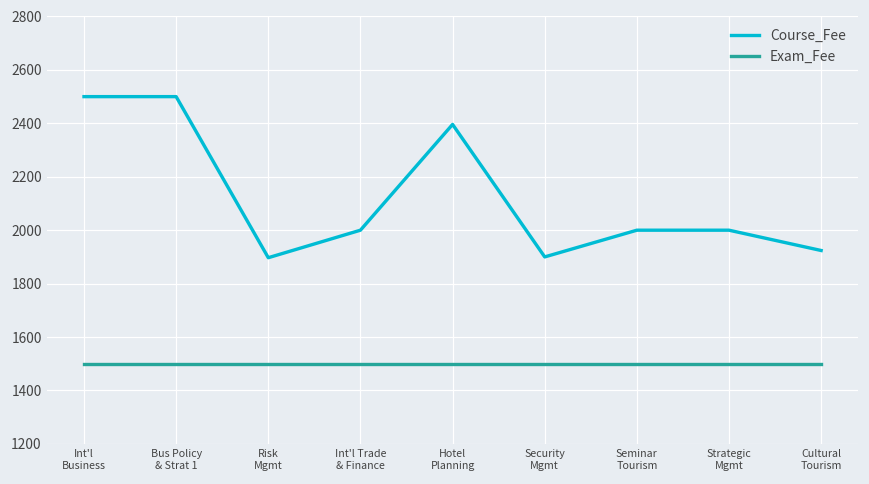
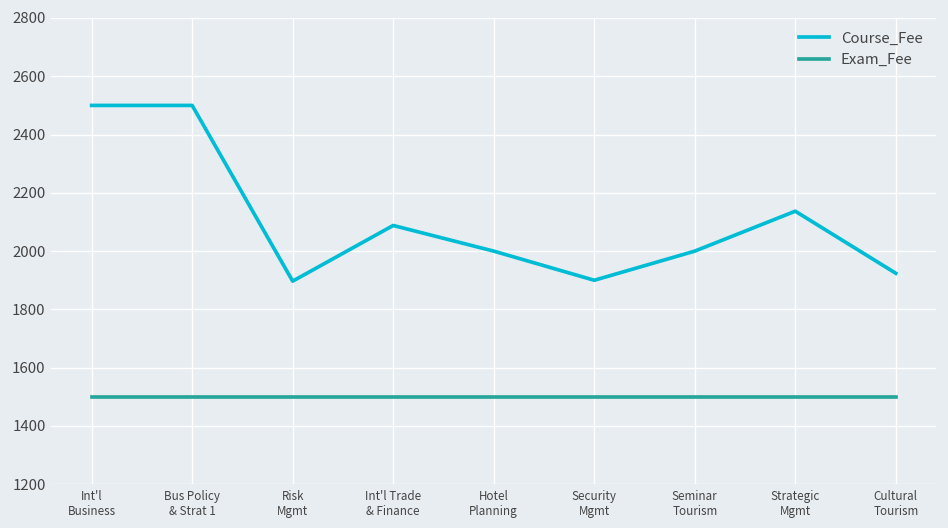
Course_Fee, Int'l Trade & Finance: 2000 -> 2090
Course_Fee, Hotel Planning: 2400 -> 2000
Course_Fee, Strategic Mgmt: 2000 -> 2140
